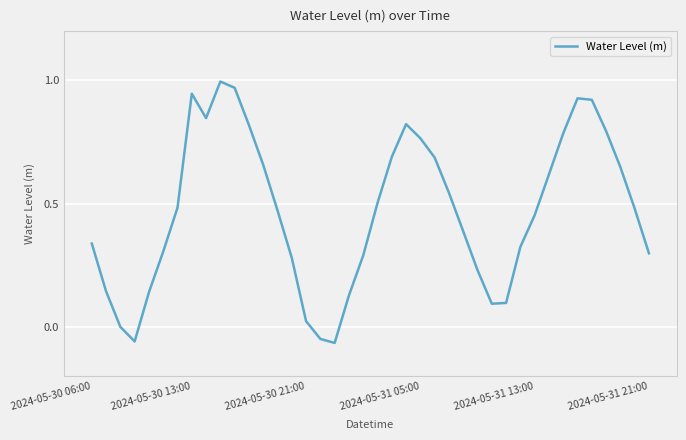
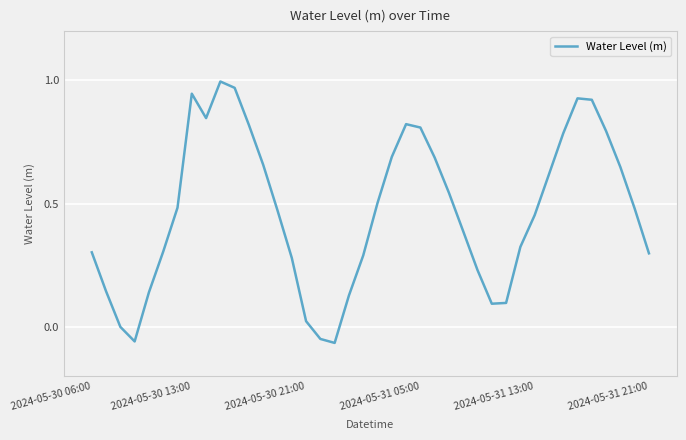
2024-05-30 06:00: 0.34 -> 0.30
2024-05-31 05:00: 0.76 -> 0.81
